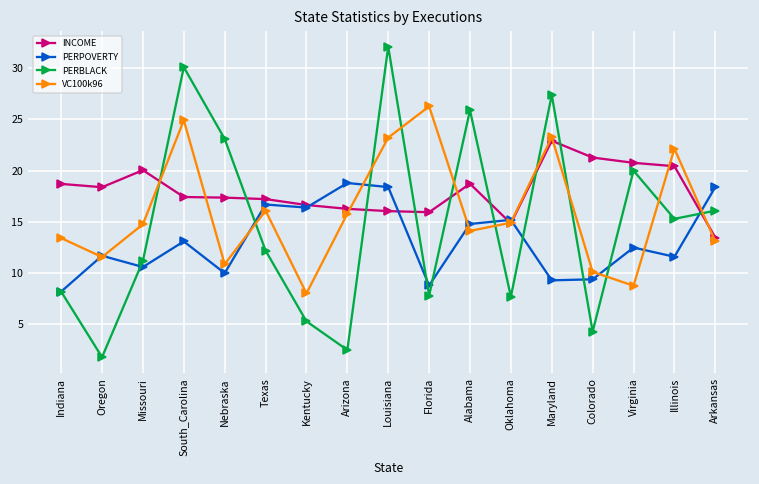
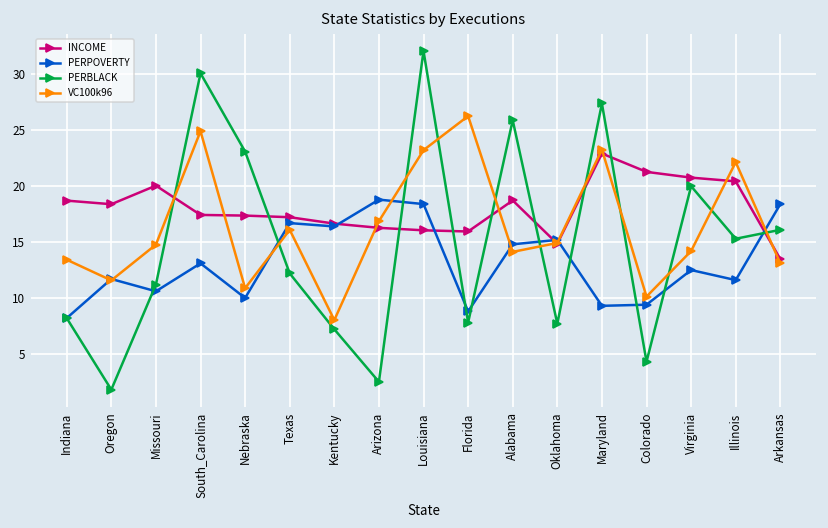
PERBLACK, Kentucky: 5 -> 7
VC100k96, Arizona: 16 -> 17
VC100k96, Virginia: 9 -> 14
